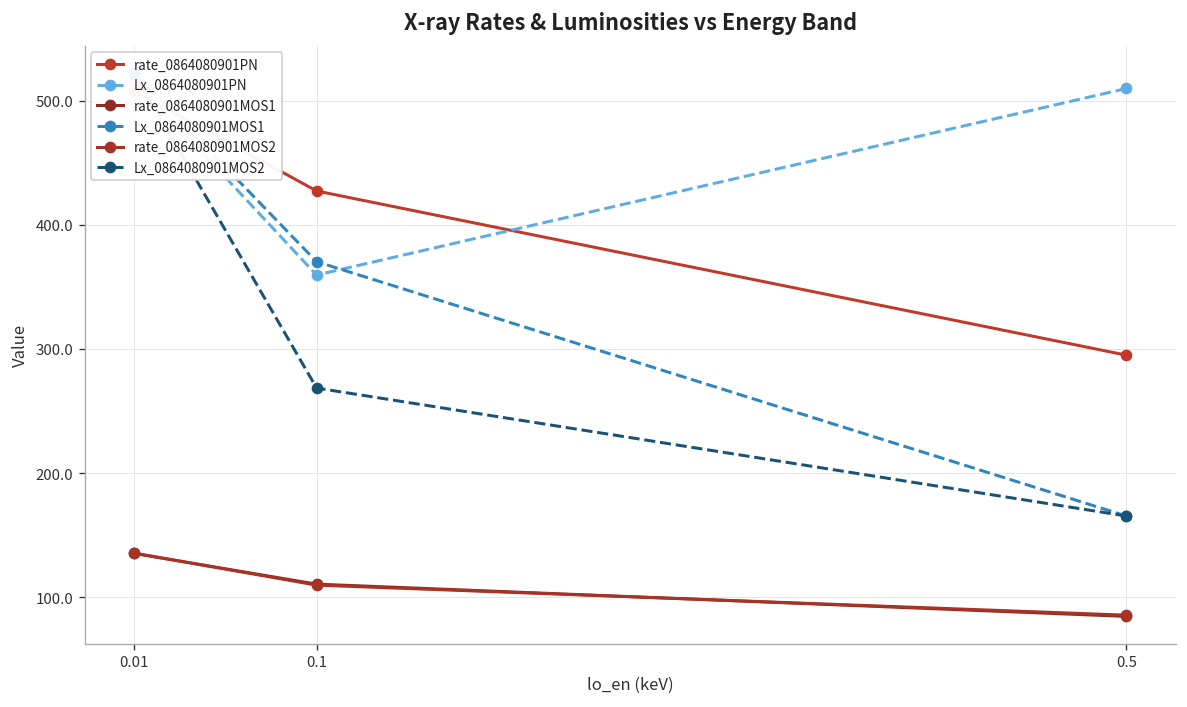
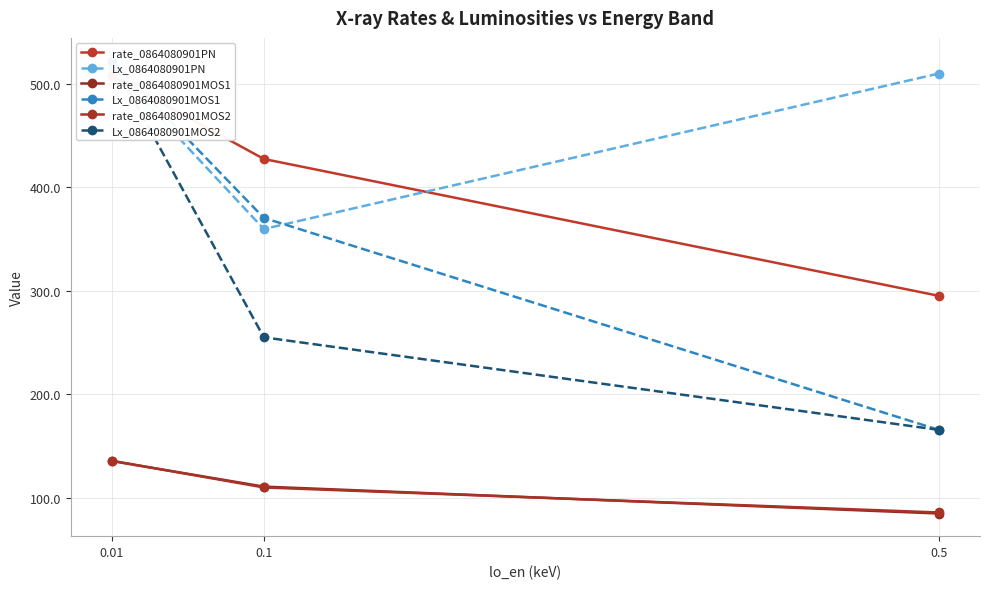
Lx_0864080901MOS2, 0.1: 268 -> 255
